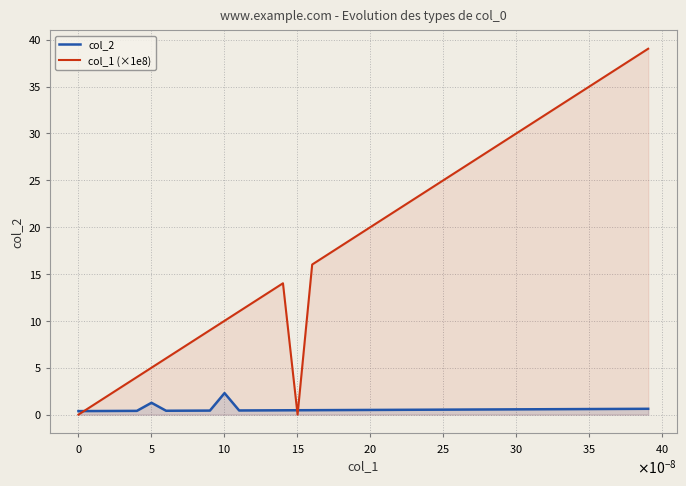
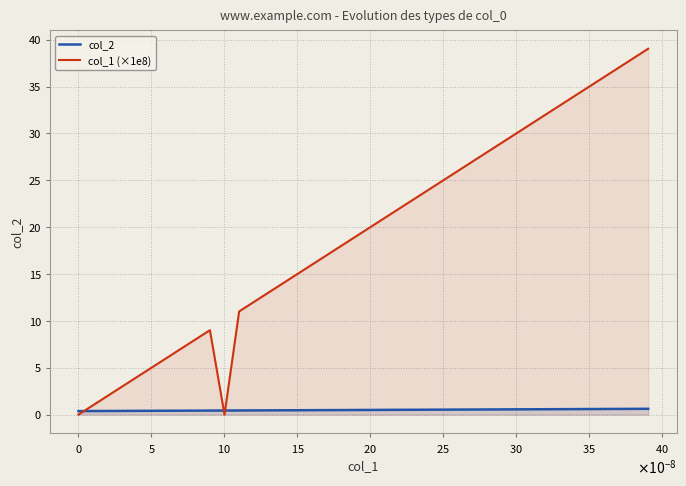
col_2, 5: 1 -> 0
col_2, 10: 2 -> 0
col_1 (×1e8), 10: 10 -> 0
col_1 (×1e8), 15: 0 -> 15
